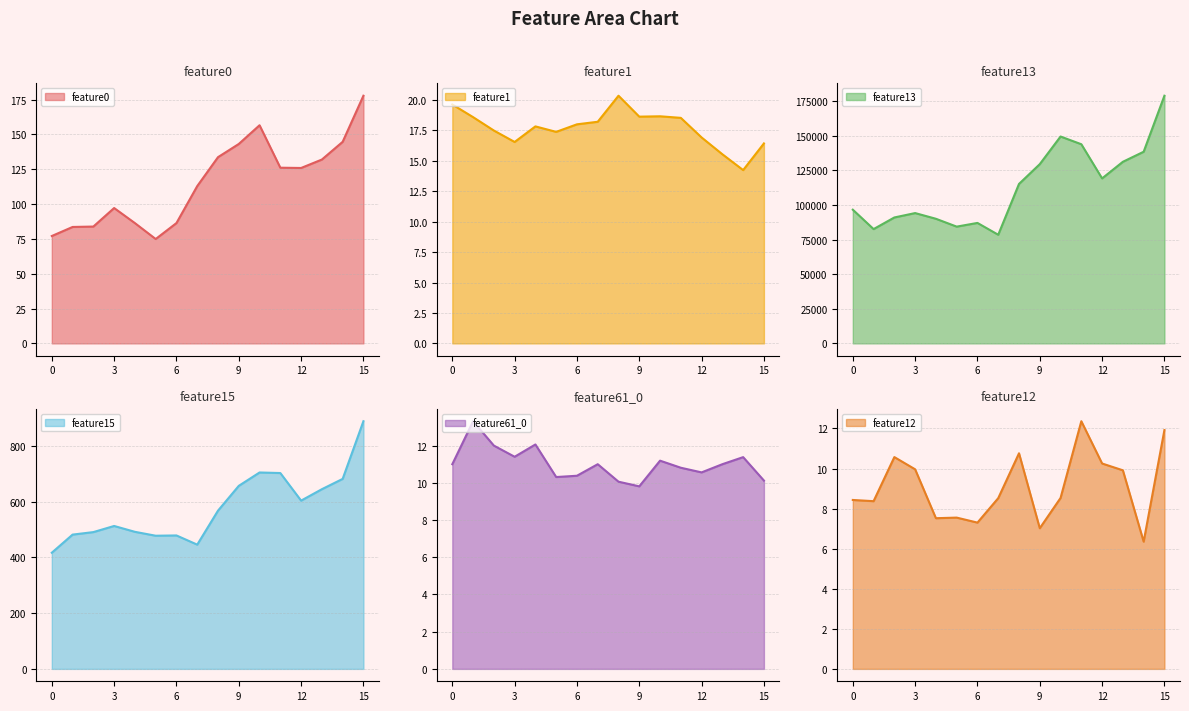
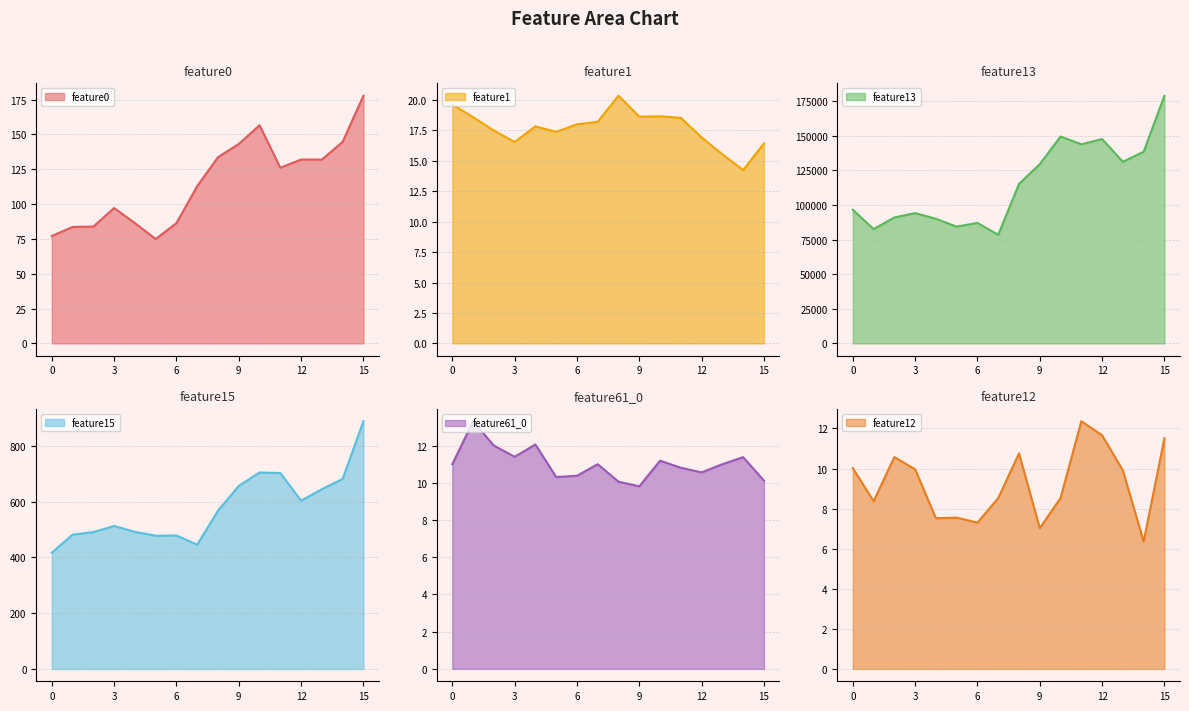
feature0, 12: 126 -> 132
feature13, 12: 119000 -> 148000
feature12, 0: 8.4 -> 10.0
feature12, 12: 10.3 -> 11.7
feature12, 15: 11.9 -> 11.5
